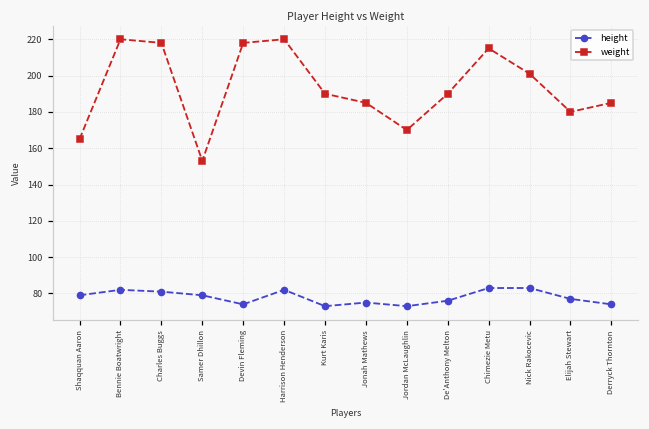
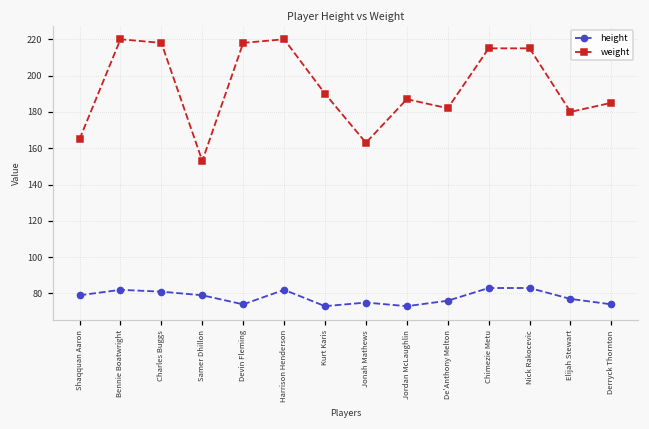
weight, Jonah Mathews: 185 -> 163
weight, Jordan McLaughlin: 170 -> 187
weight, De'Anthony Melton: 190 -> 182
weight, Nick Rakocevic: 201 -> 215
